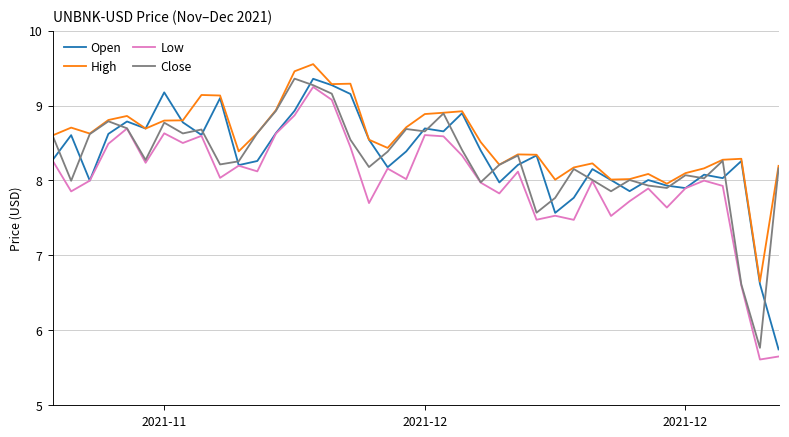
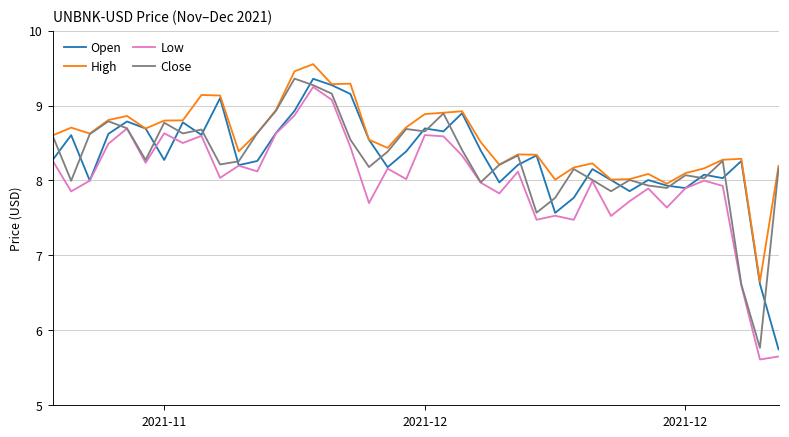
Open, 2021-11: 9.2 -> 8.3
